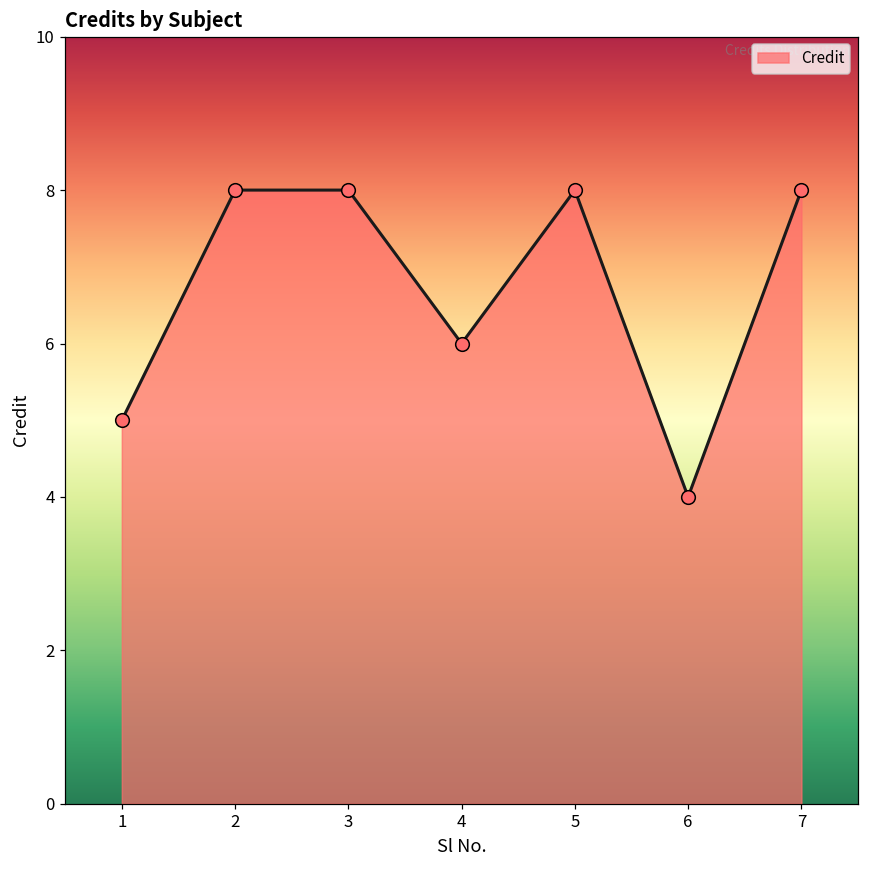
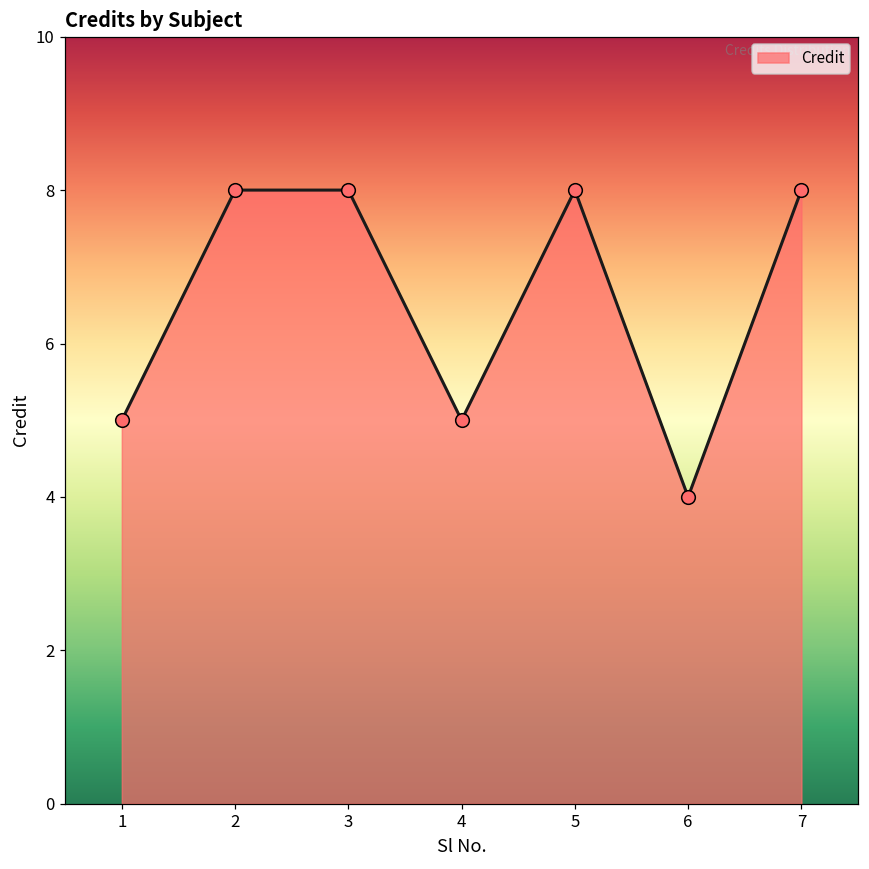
4: 6 -> 5
